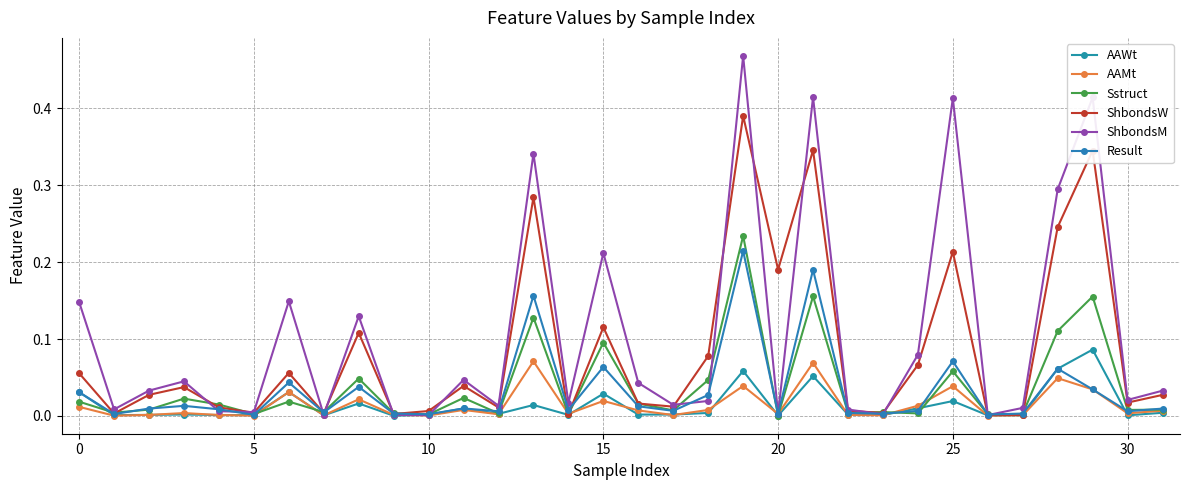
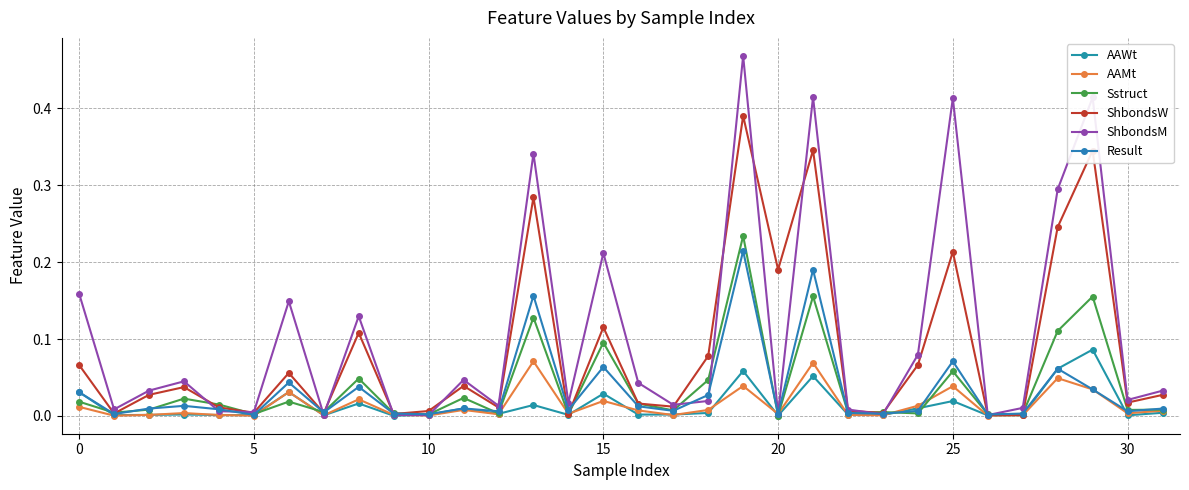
ShbondsW, 0: 0.06 -> 0.07
ShbondsM, 0: 0.15 -> 0.16
